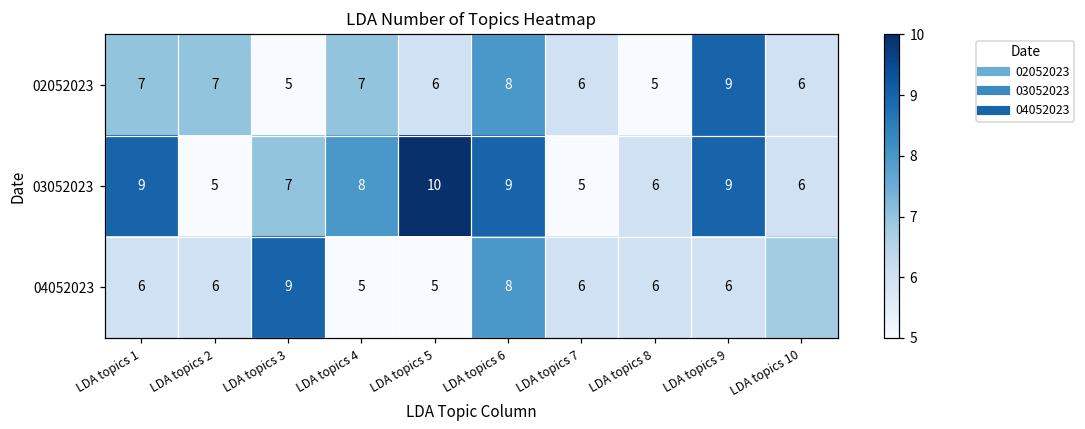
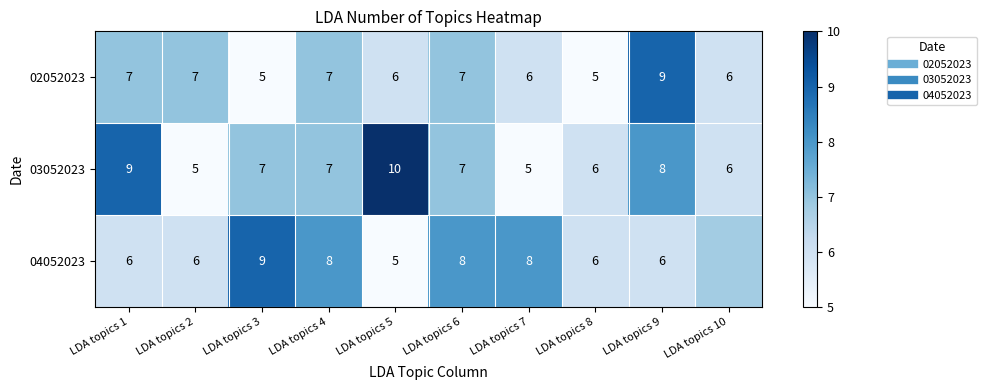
02052023, LDA topics 6: 8 -> 7
03052023, LDA topics 4: 8 -> 7
03052023, LDA topics 6: 9 -> 7
03052023, LDA topics 9: 9 -> 8
04052023, LDA topics 4: 5 -> 8
04052023, LDA topics 7: 6 -> 8
